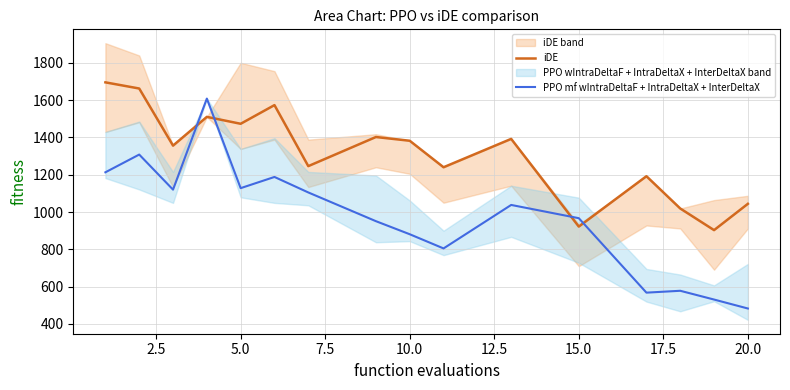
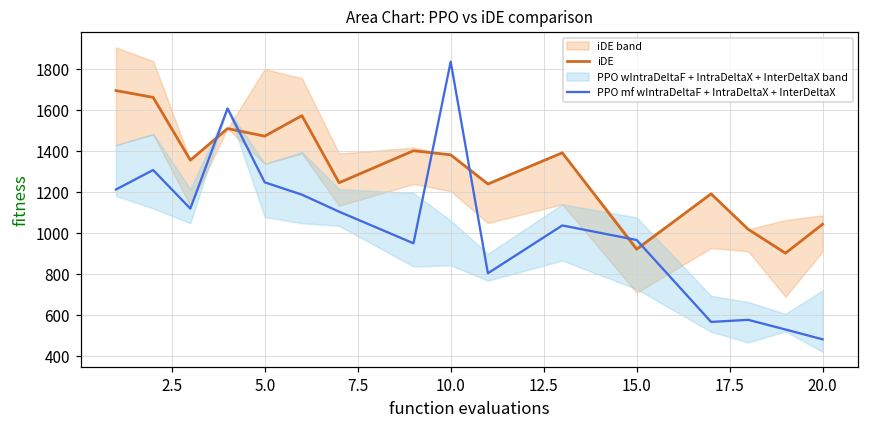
PPO mf wIntraDeltaF + IntraDeltaX + InterDeltaX, 5.0: 1130 -> 1250
PPO mf wIntraDeltaF + IntraDeltaX + InterDeltaX, 10.0: 880 -> 1840
